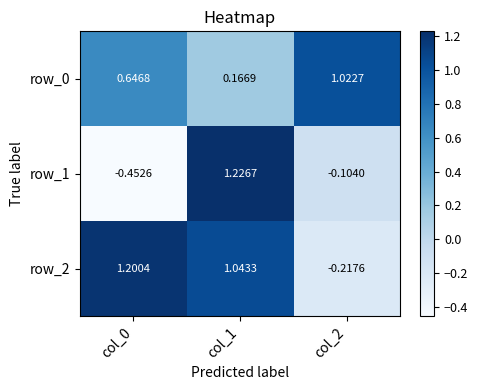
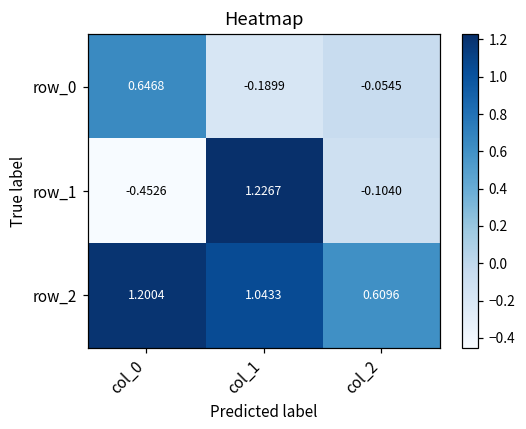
row_0, col_1: 0.1669 -> -0.1899
row_0, col_2: 1.0227 -> -0.0545
row_2, col_2: -0.2176 -> 0.6096
